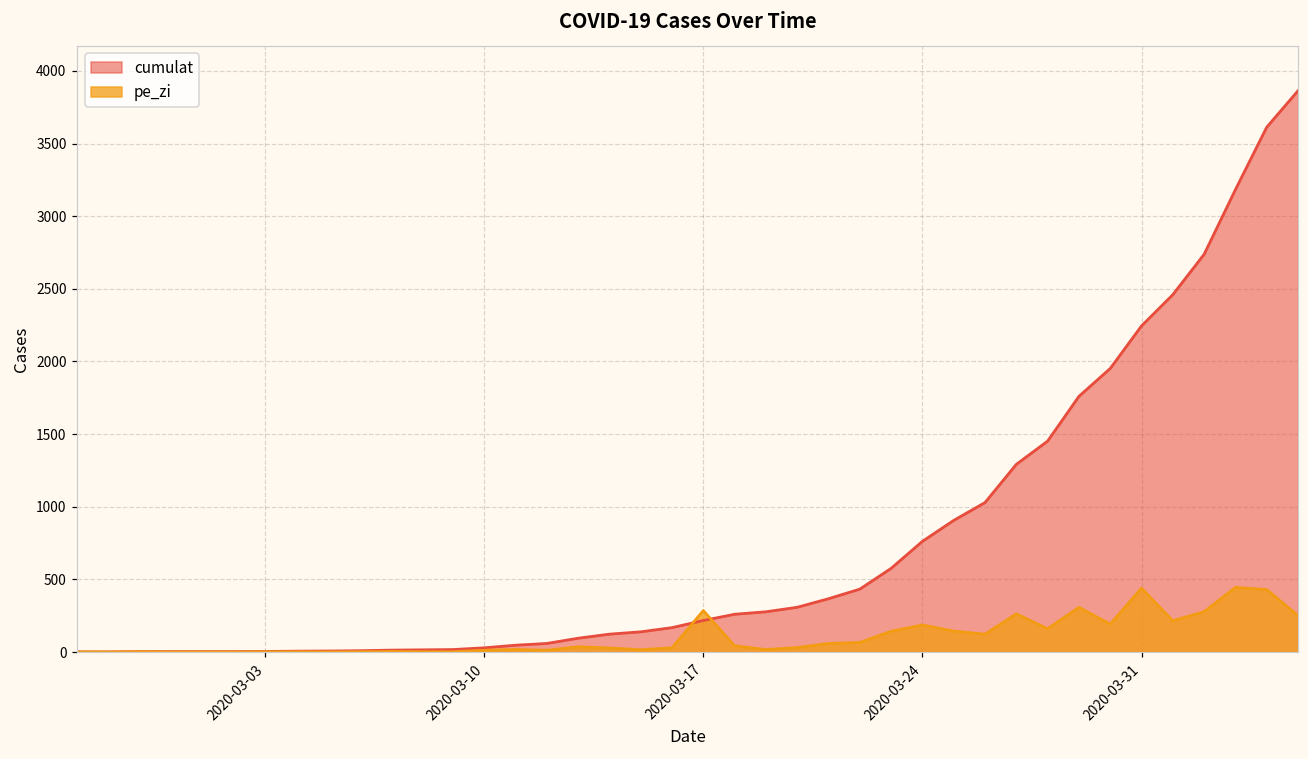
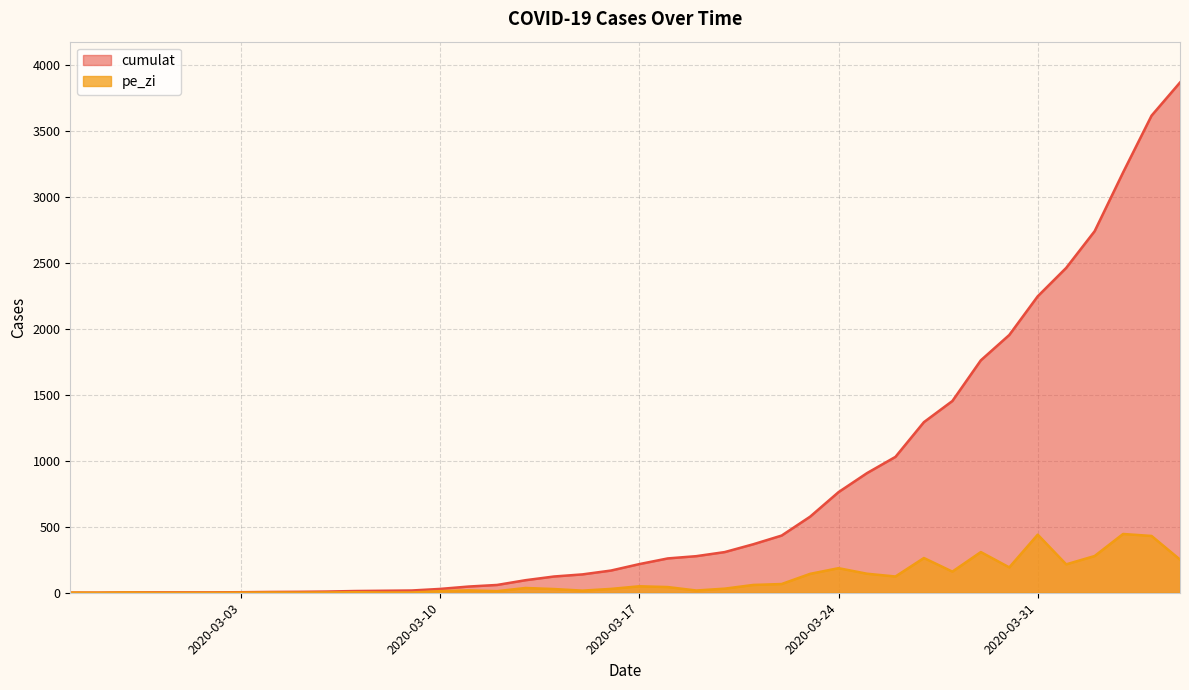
pe_zi, 2020-03-17: 290 -> 50
